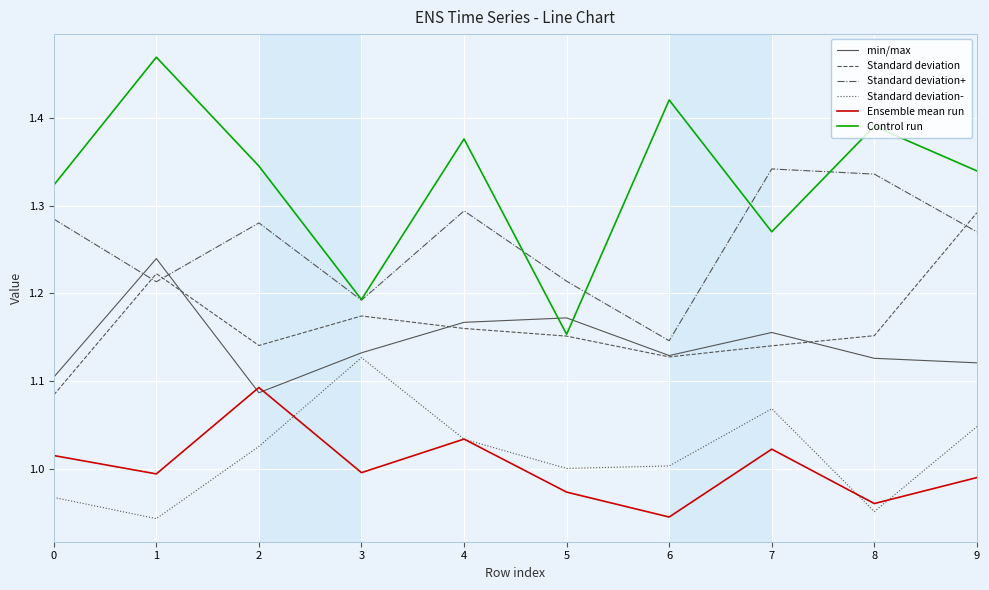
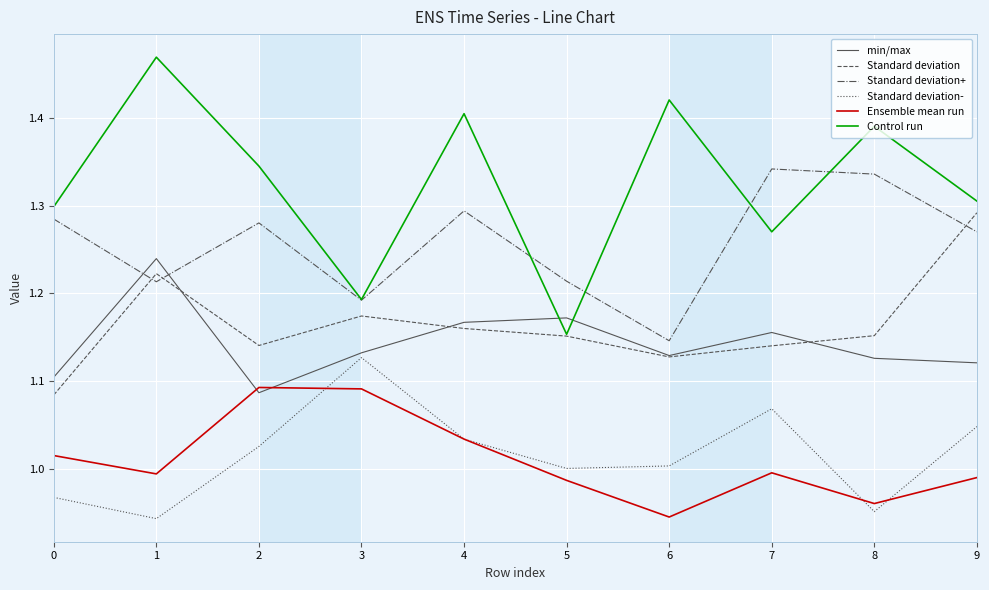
Control run, 0: 1.32 -> 1.30
Ensemble mean run, 3: 1.00 -> 1.09
Control run, 4: 1.38 -> 1.40
Ensemble mean run, 5: 0.97 -> 0.99
Ensemble mean run, 7: 1.02 -> 1.00
Control run, 9: 1.34 -> 1.31
